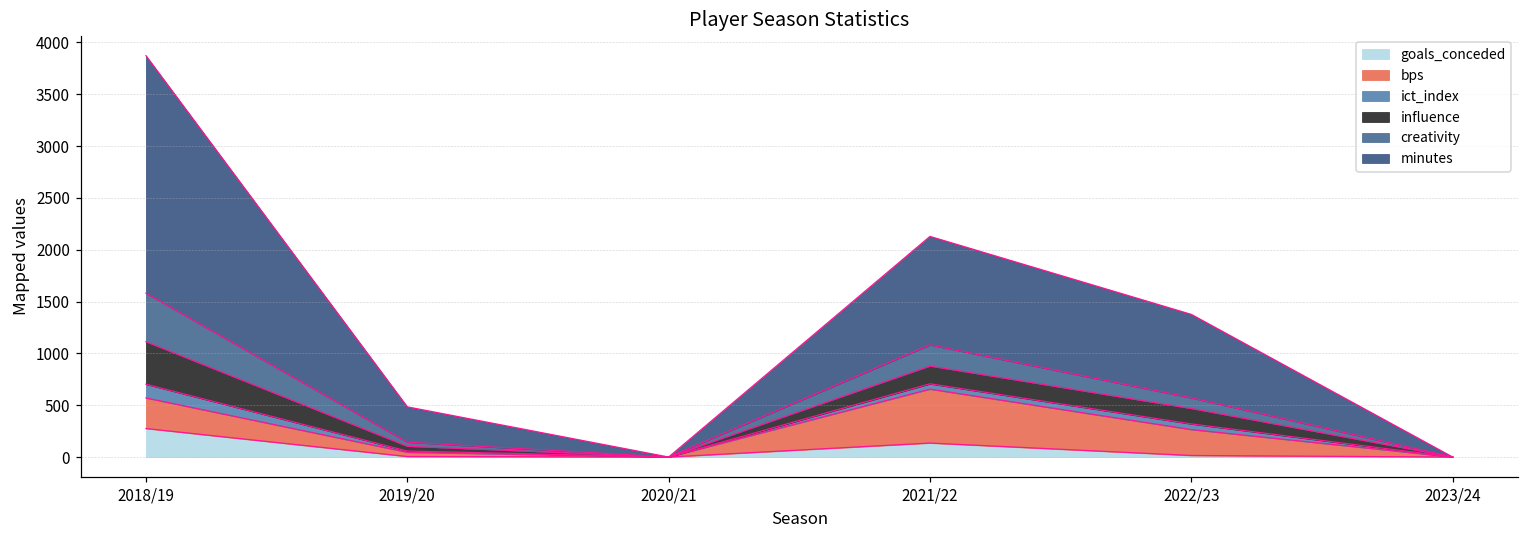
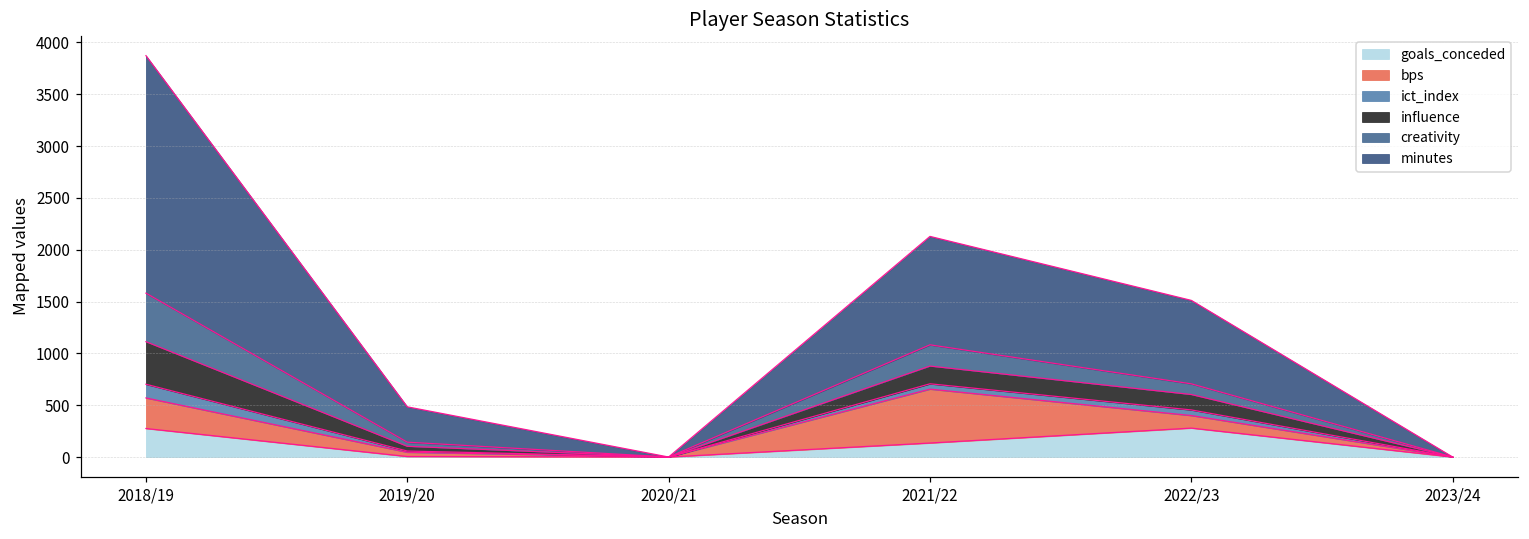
goals_conceded, 2022/23: 0 -> 300
bps, 2022/23: 300 -> 100
